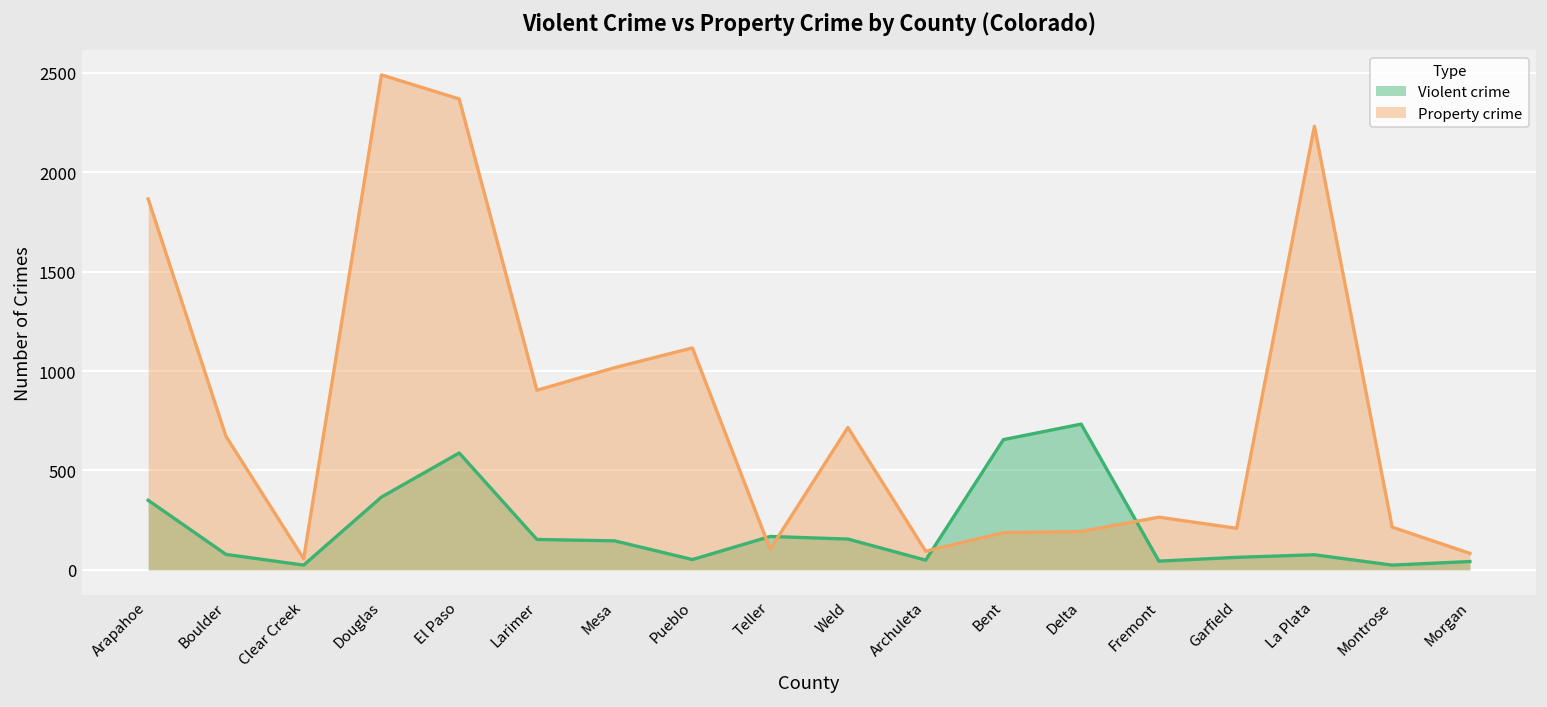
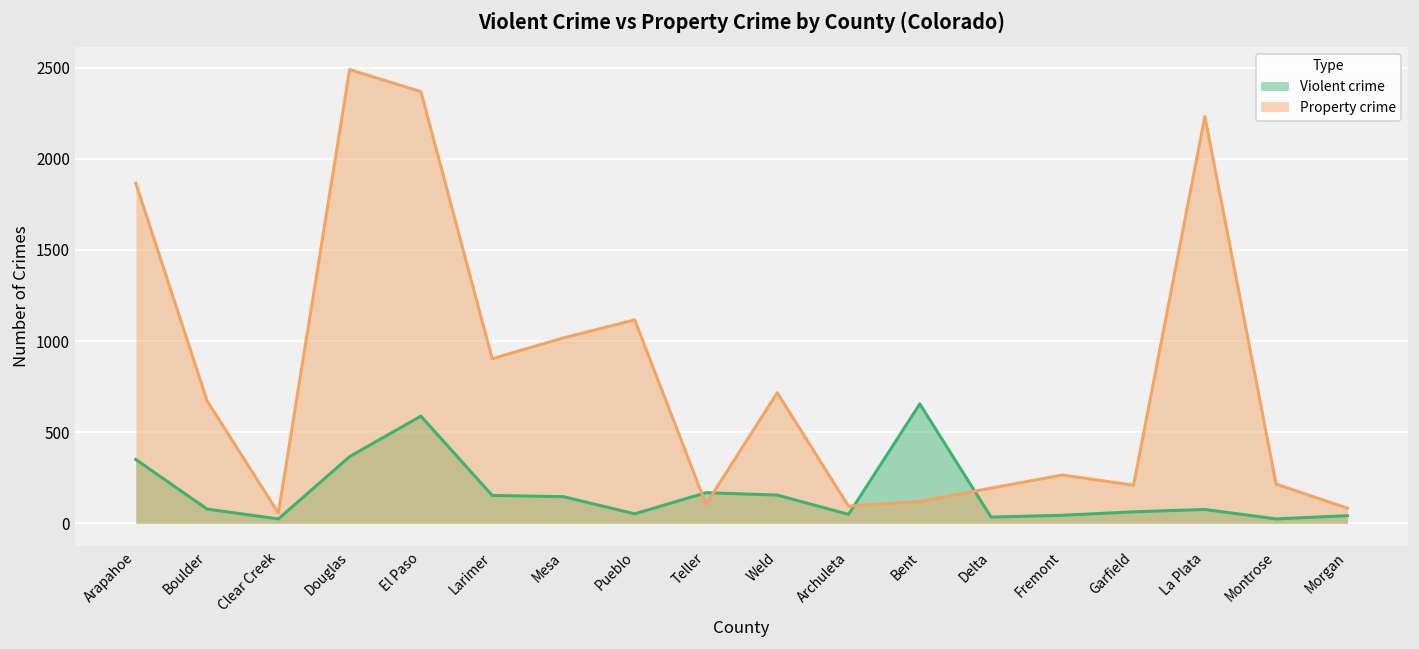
Property crime, Bent: 190 -> 120
Violent crime, Delta: 730 -> 30
